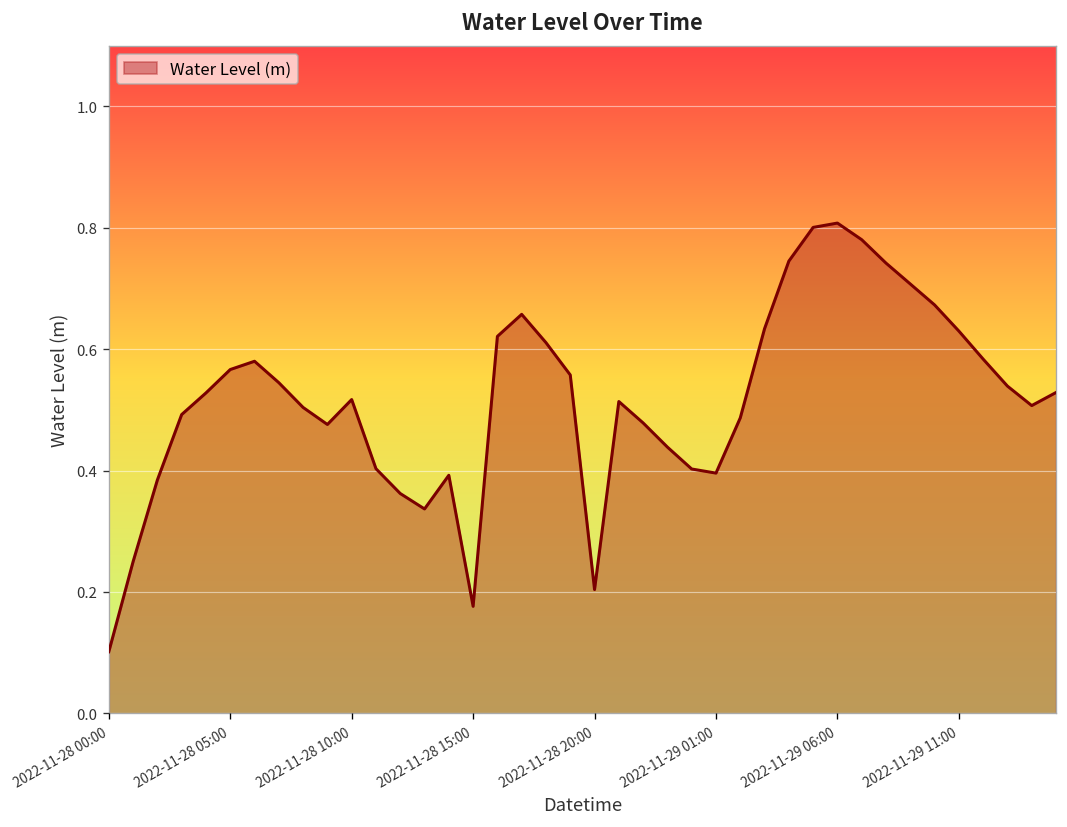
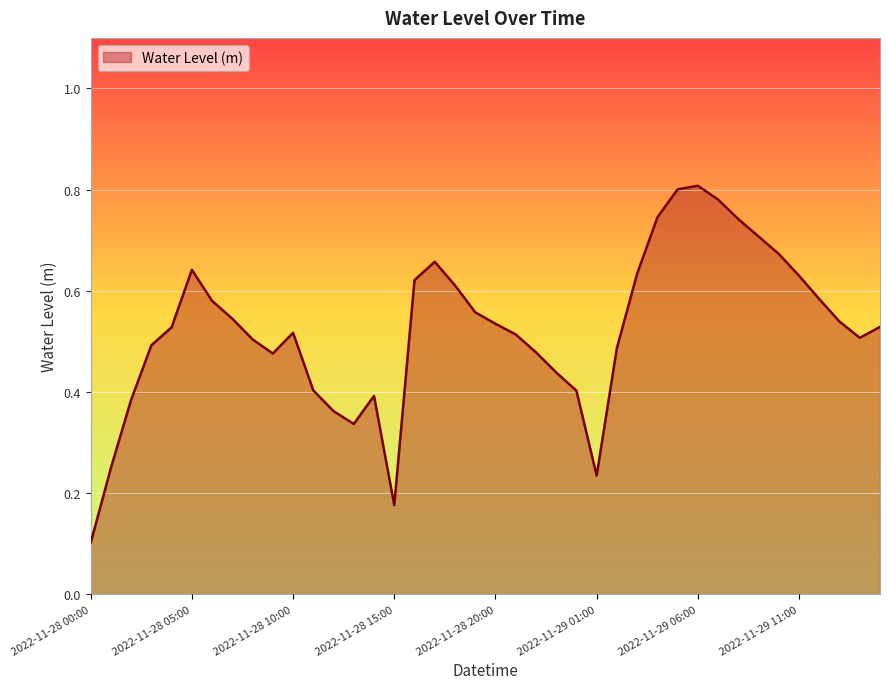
2022-11-28 05:00: 0.57 -> 0.64
2022-11-28 20:00: 0.20 -> 0.53
2022-11-29 01:00: 0.40 -> 0.23
